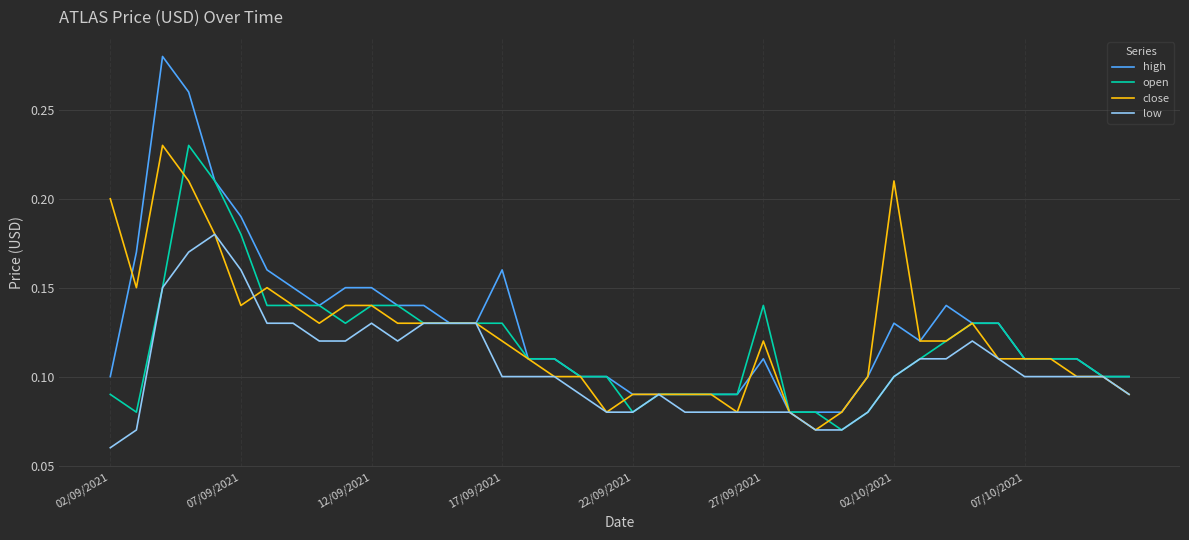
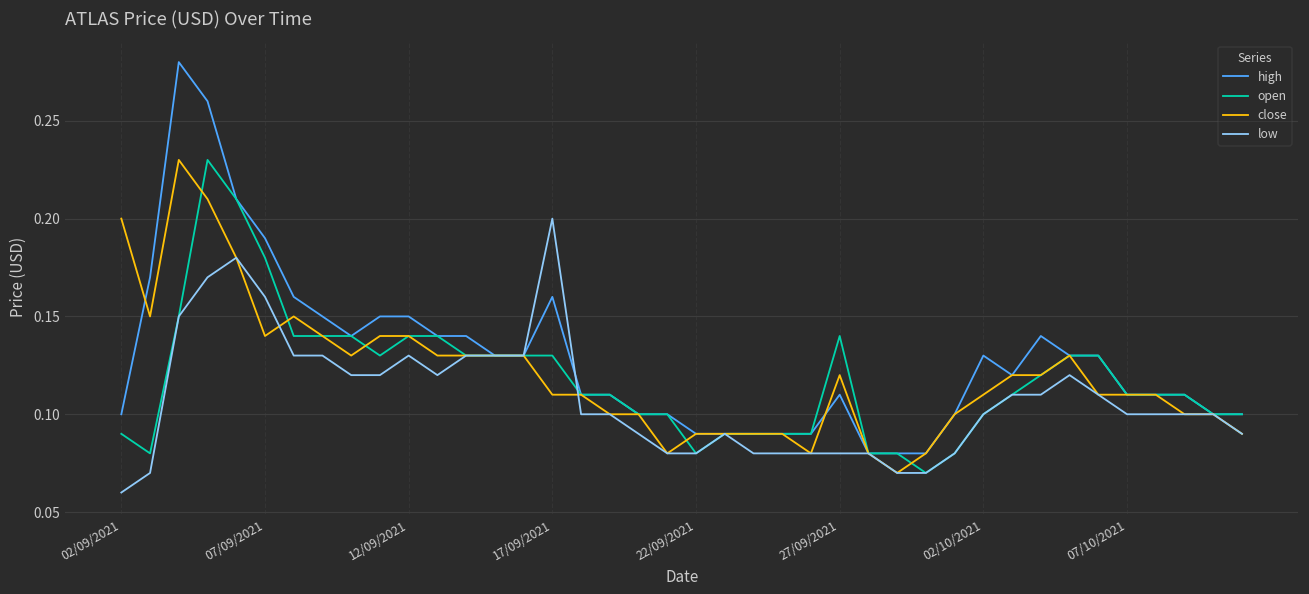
close, 17/09/2021: 0.12 -> 0.11
low, 17/09/2021: 0.1 -> 0.2
close, 02/10/2021: 0.21 -> 0.11
